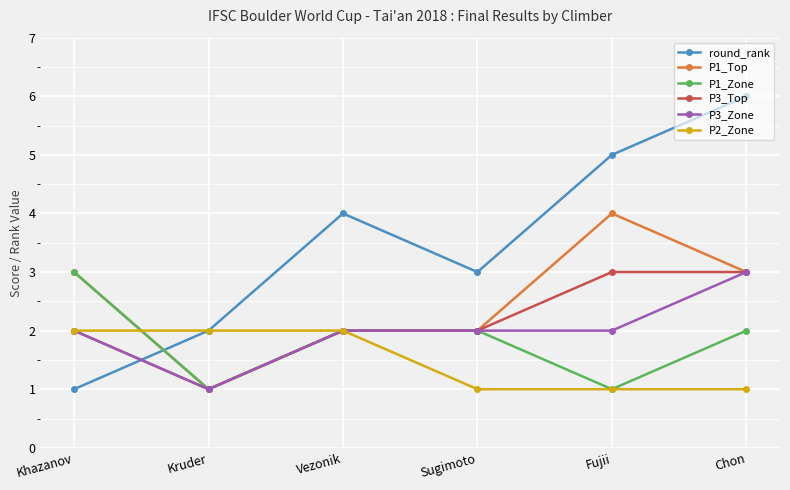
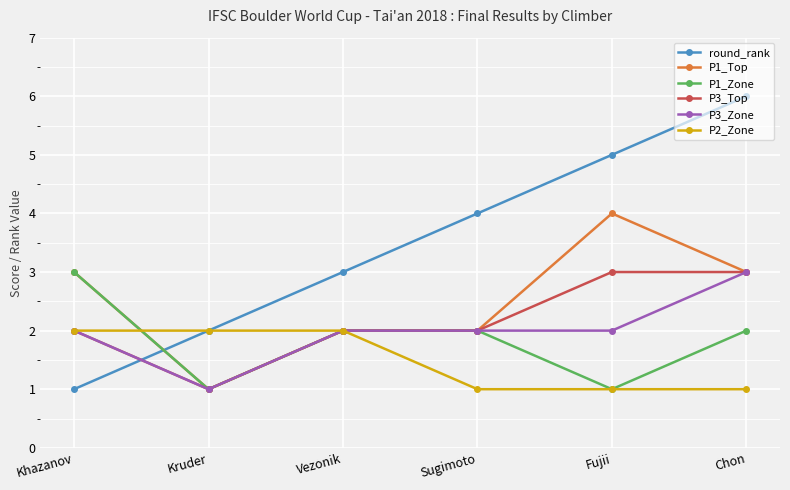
round_rank, Vezonik: 4 -> 3
round_rank, Sugimoto: 3 -> 4
